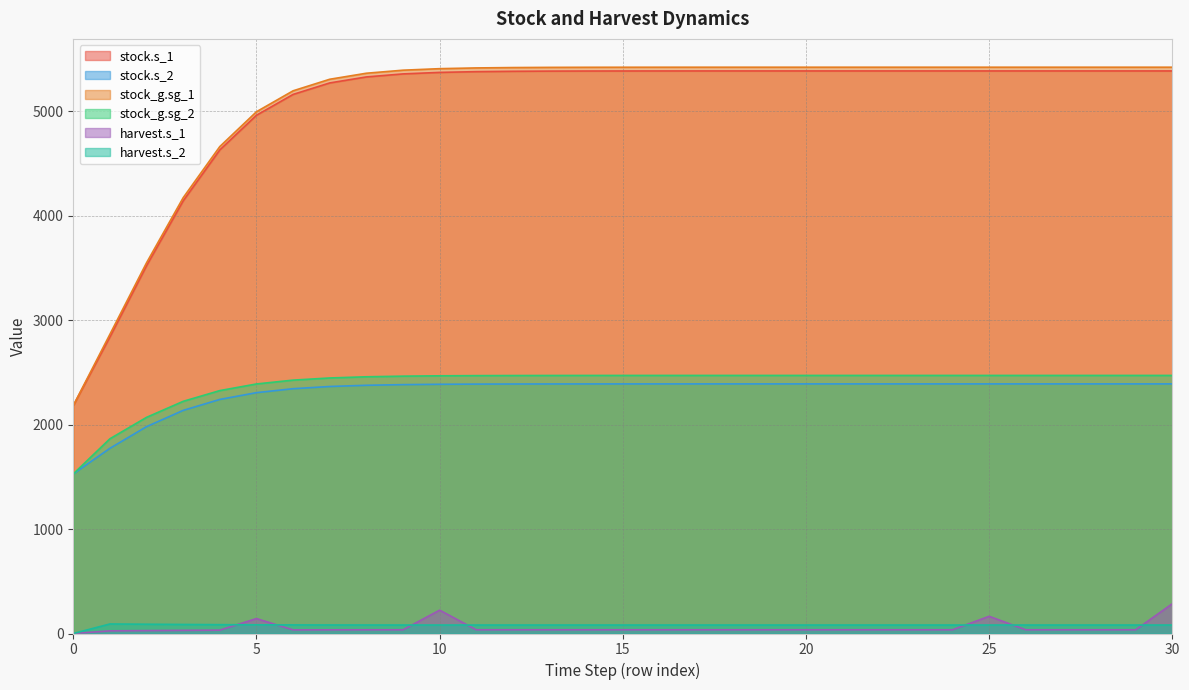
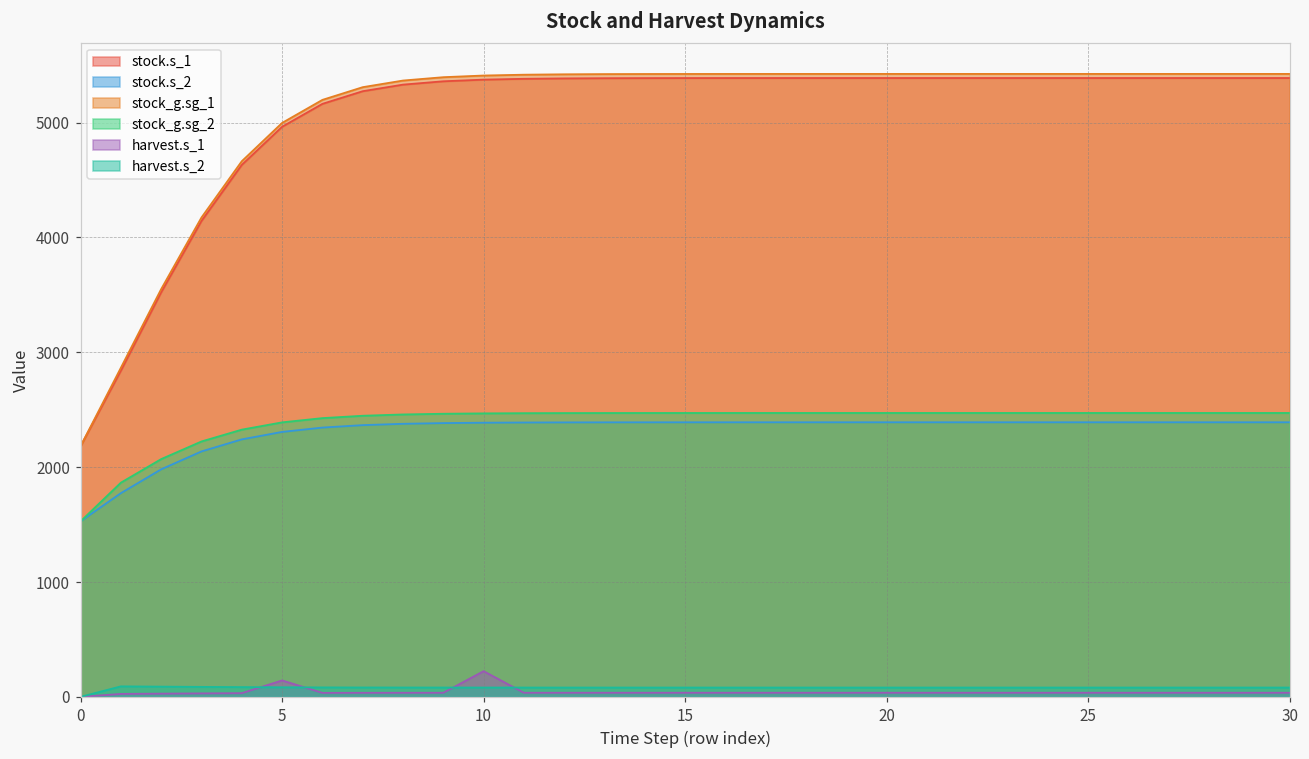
harvest.s_1, 25: 160 -> 40
harvest.s_1, 30: 290 -> 40
